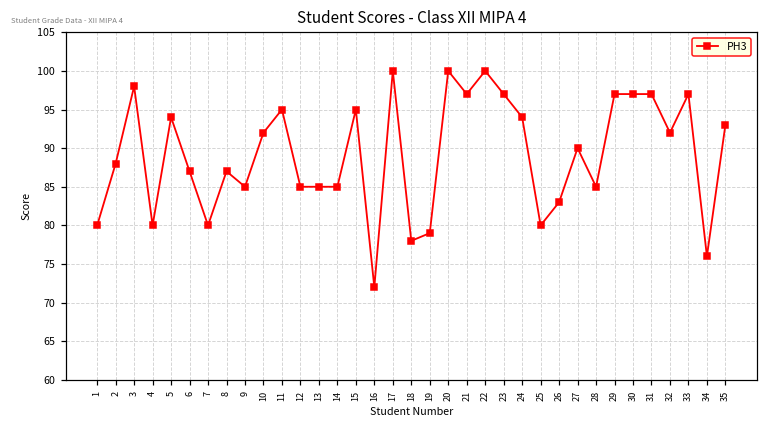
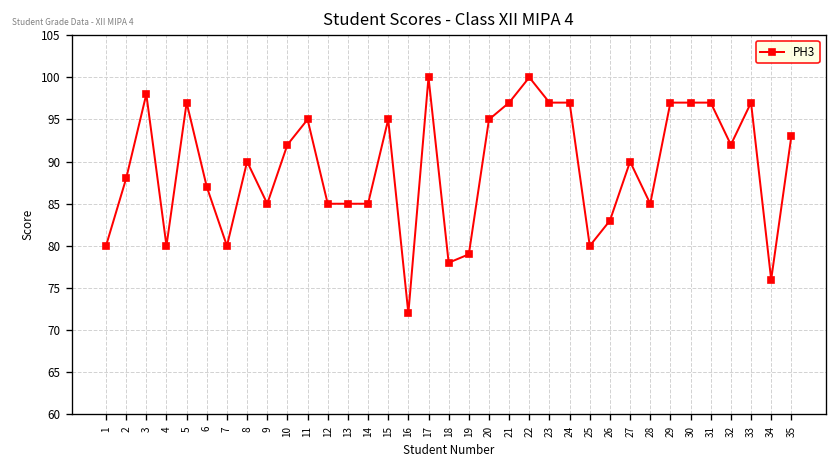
5: 94 -> 97
8: 87 -> 90
20: 100 -> 95
24: 94 -> 97
